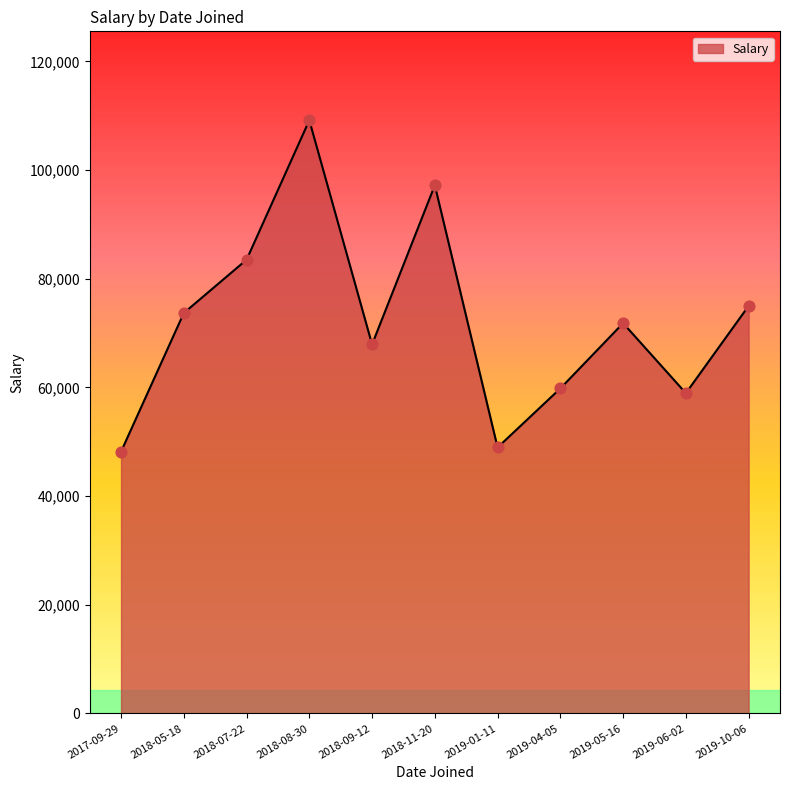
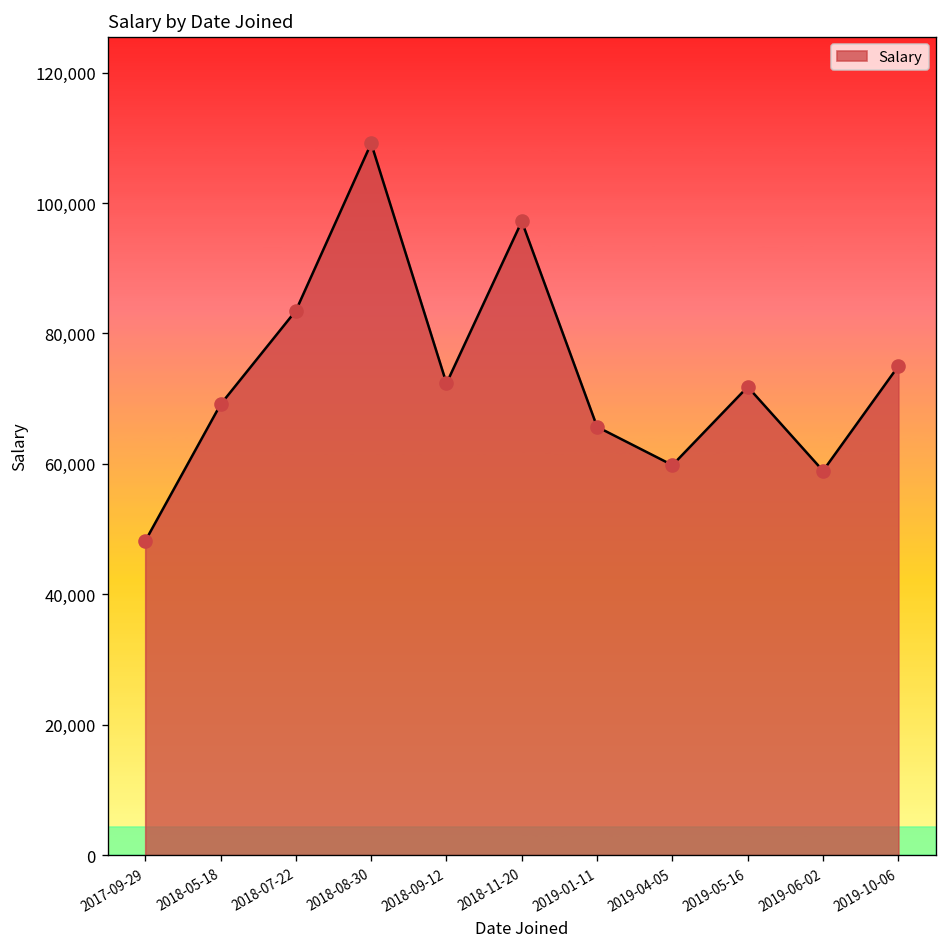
2018-05-18: 74,000 -> 69,000
2018-09-12: 68,000 -> 72,000
2019-01-11: 49,000 -> 66,000
